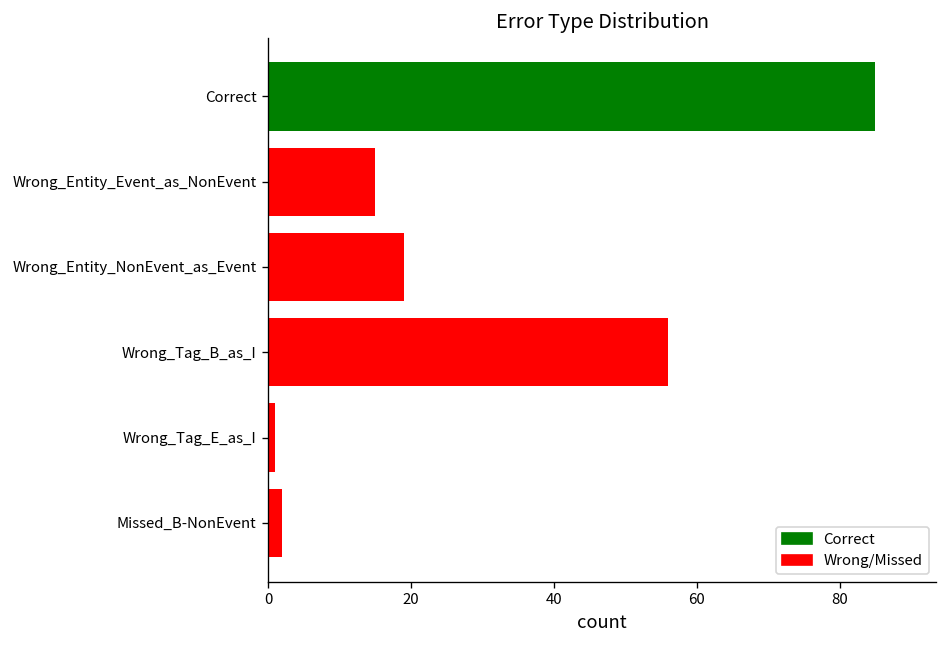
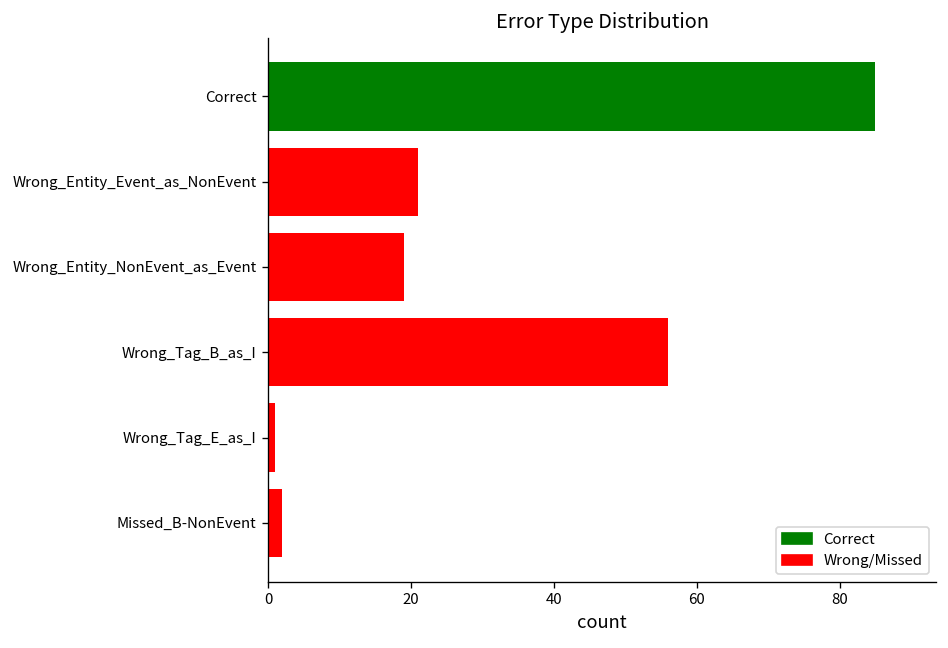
Wrong_Entity_Event_as_NonEvent: 15 -> 21
